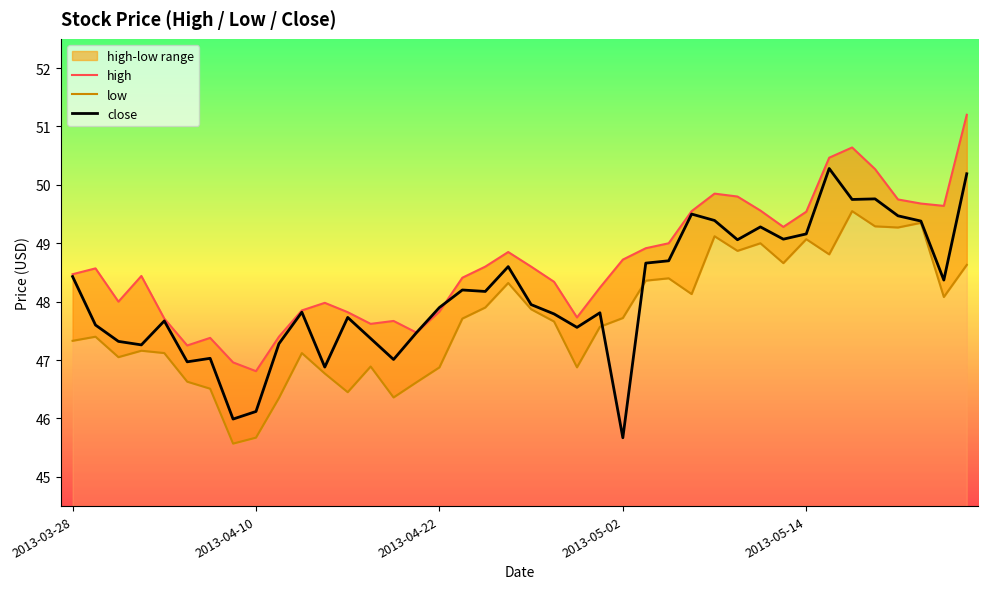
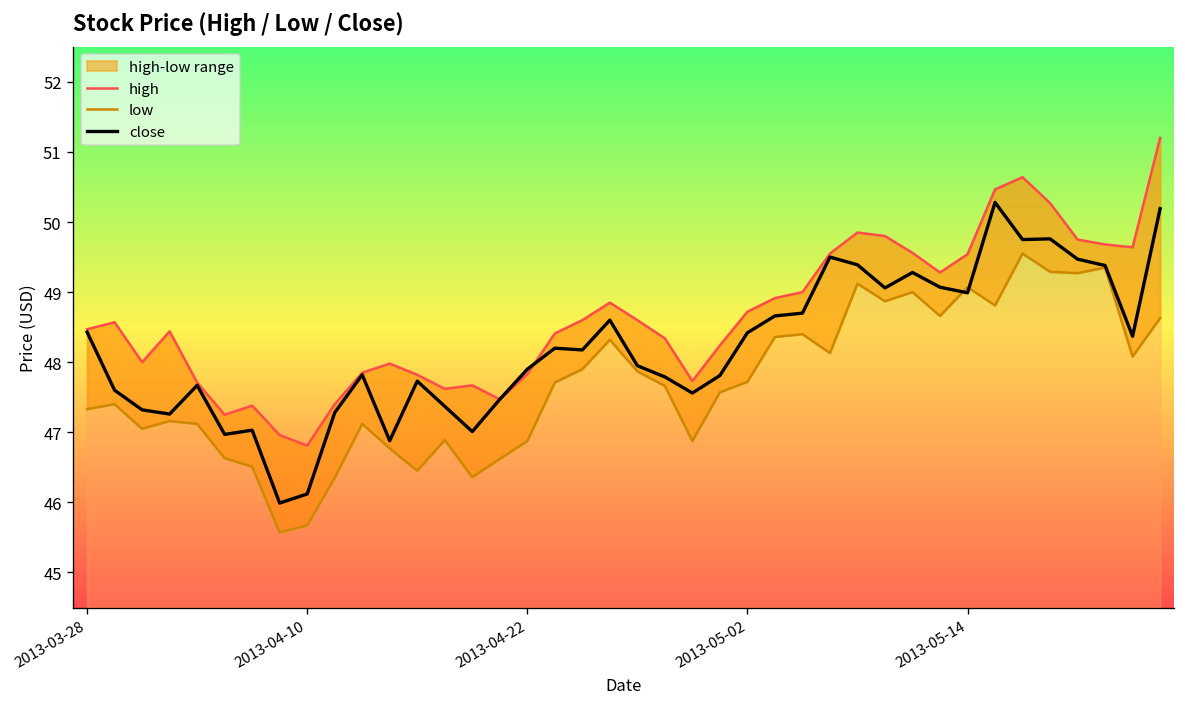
close, 2013-05-02: 45.7 -> 48.4
close, 2013-05-14: 49.2 -> 49.0
